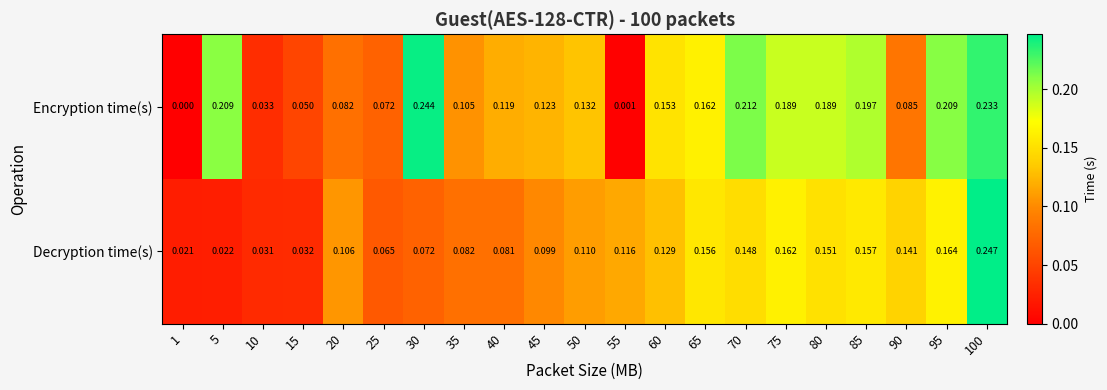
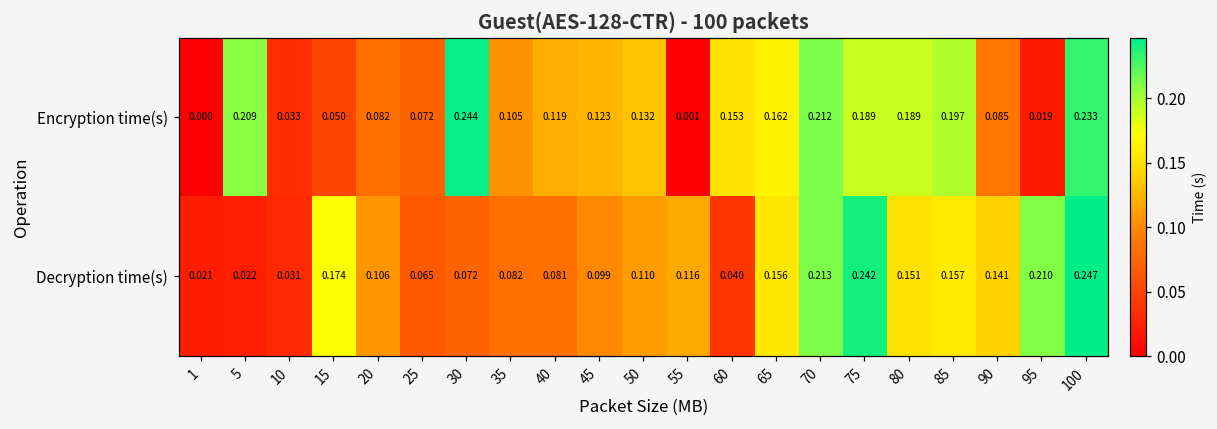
Encryption time(s), 95: 0.209 -> 0.019
Decryption time(s), 15: 0.032 -> 0.174
Decryption time(s), 60: 0.129 -> 0.040
Decryption time(s), 70: 0.148 -> 0.213
Decryption time(s), 75: 0.162 -> 0.242
Decryption time(s), 95: 0.164 -> 0.210
